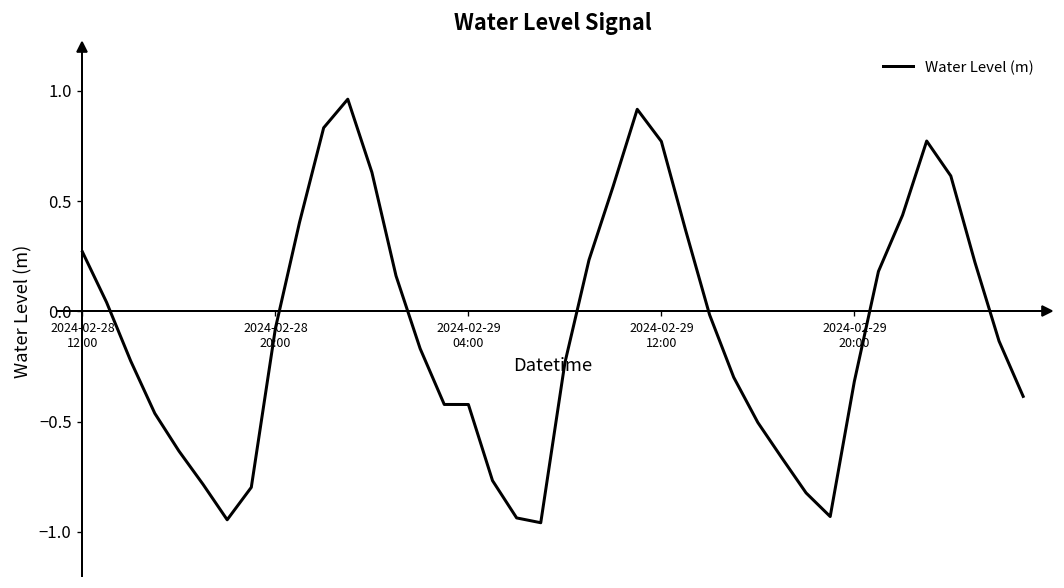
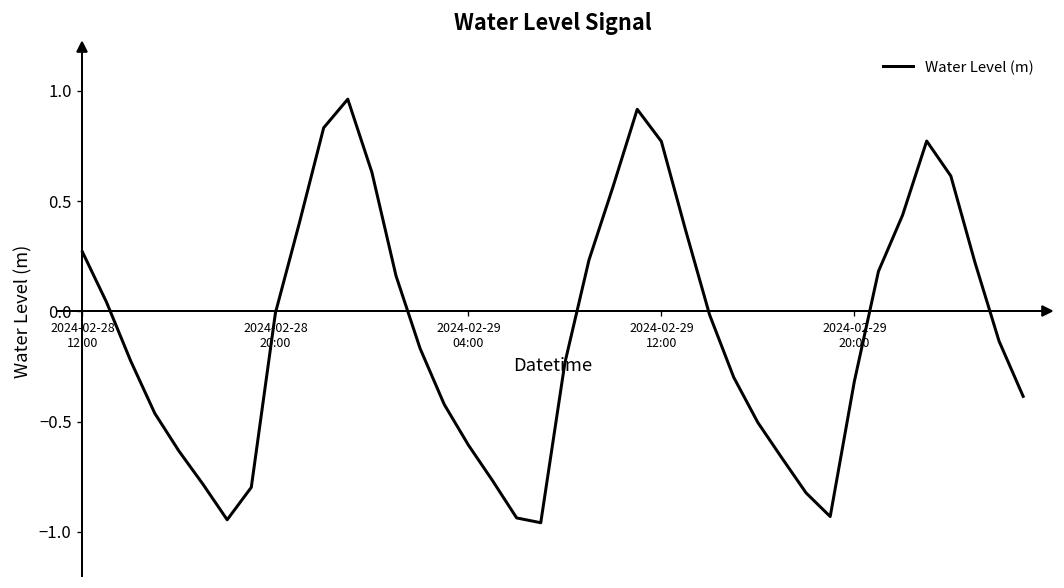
2024-02-28 20:00: -0.08 -> -0.01
2024-02-29 04:00: -0.42 -> -0.61
